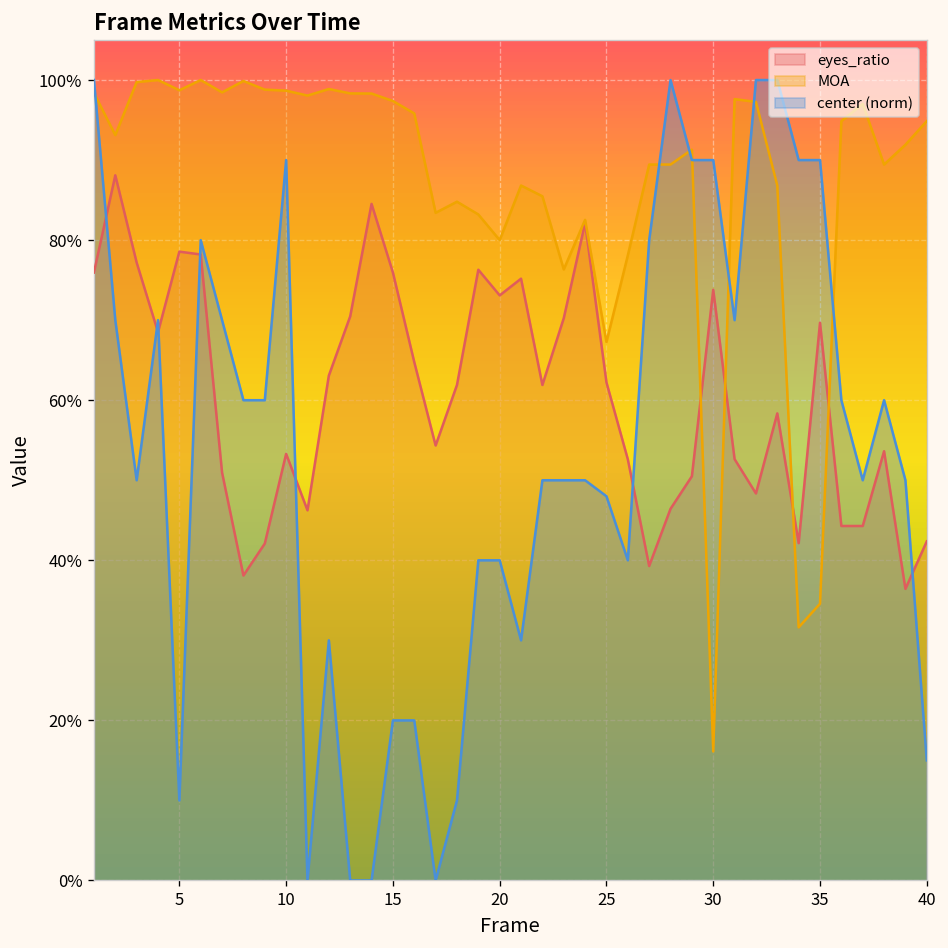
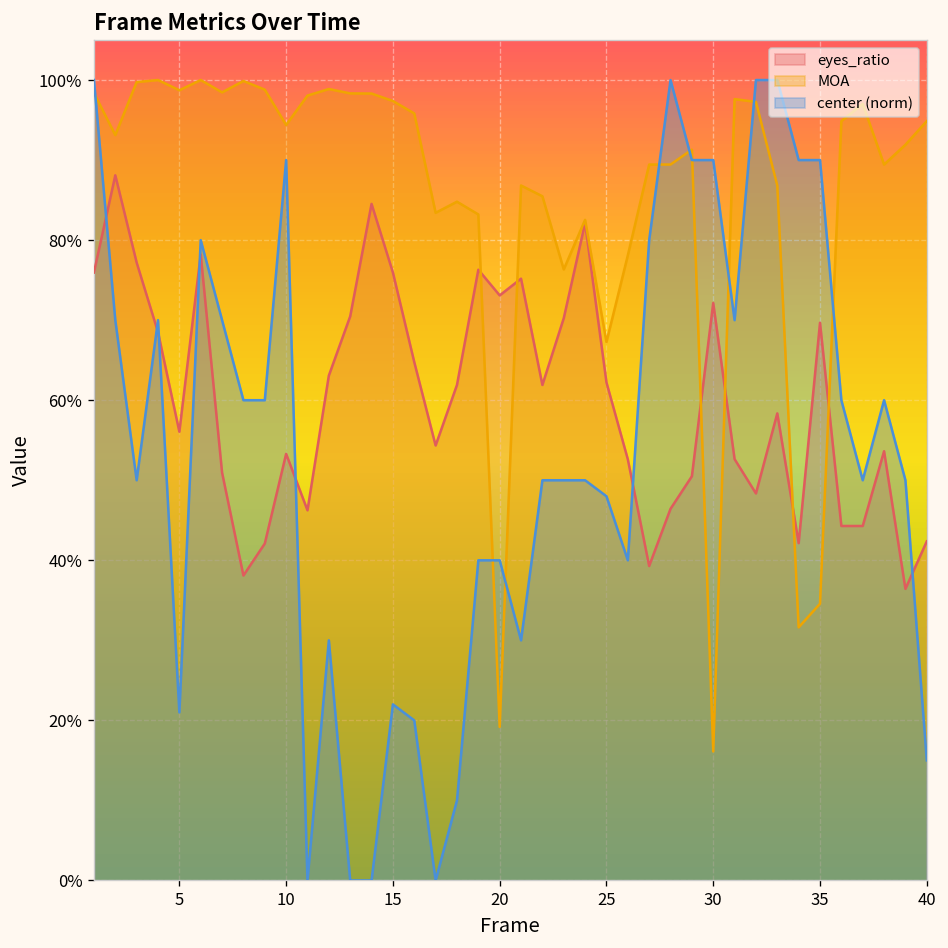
eyes_ratio, 5: 79% -> 56%
center (norm), 5: 10% -> 21%
MOA, 10: 99% -> 94%
center (norm), 15: 20% -> 22%
MOA, 20: 80% -> 19%
eyes_ratio, 30: 74% -> 72%
